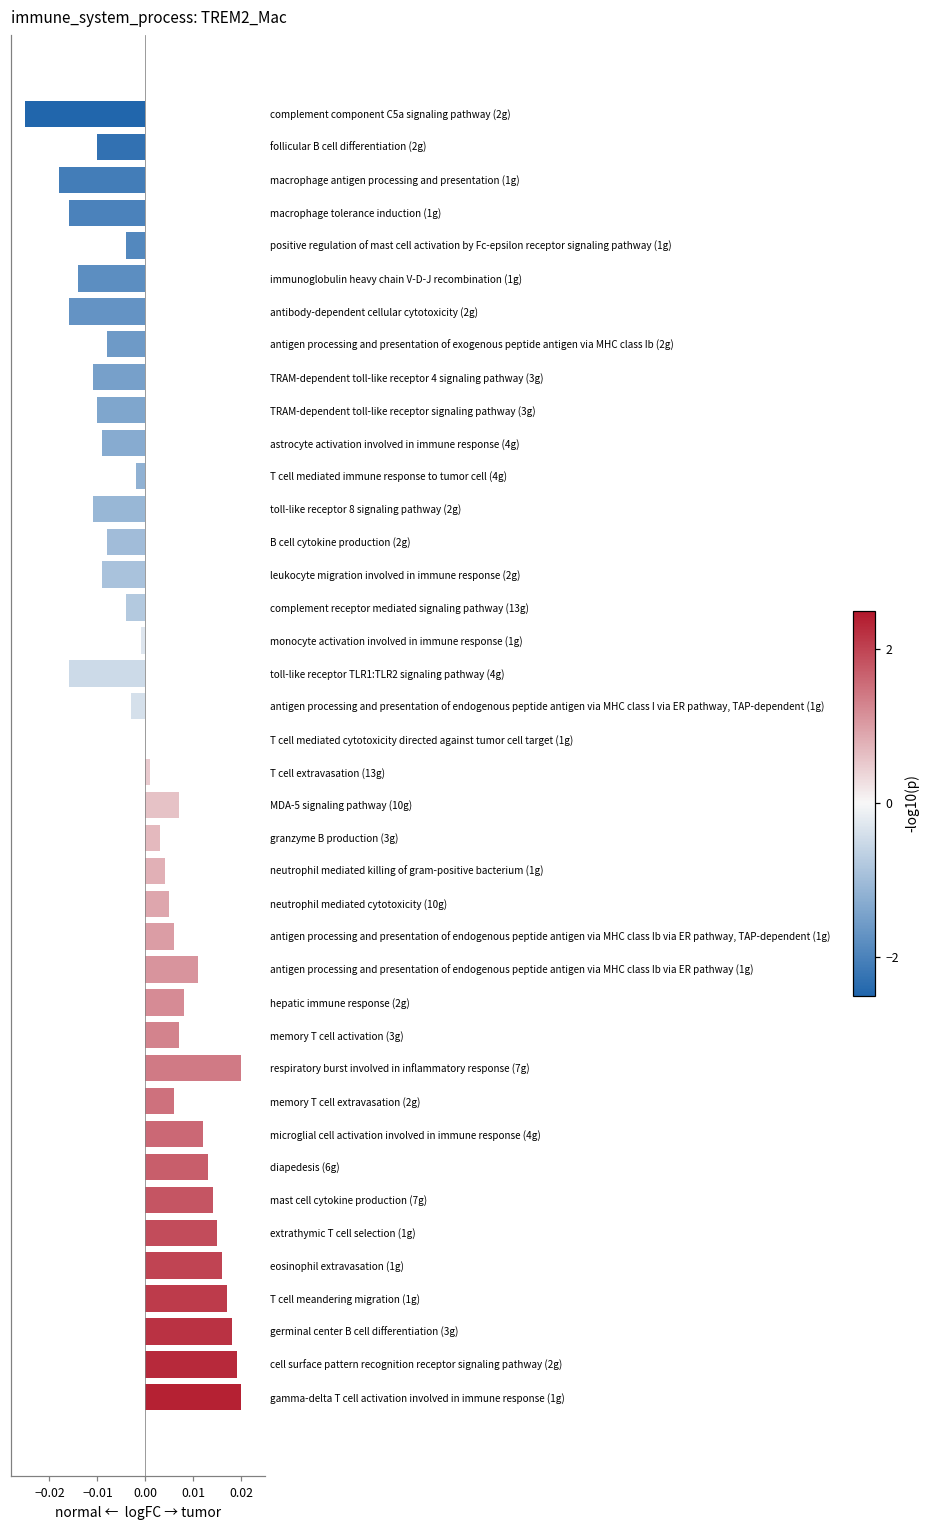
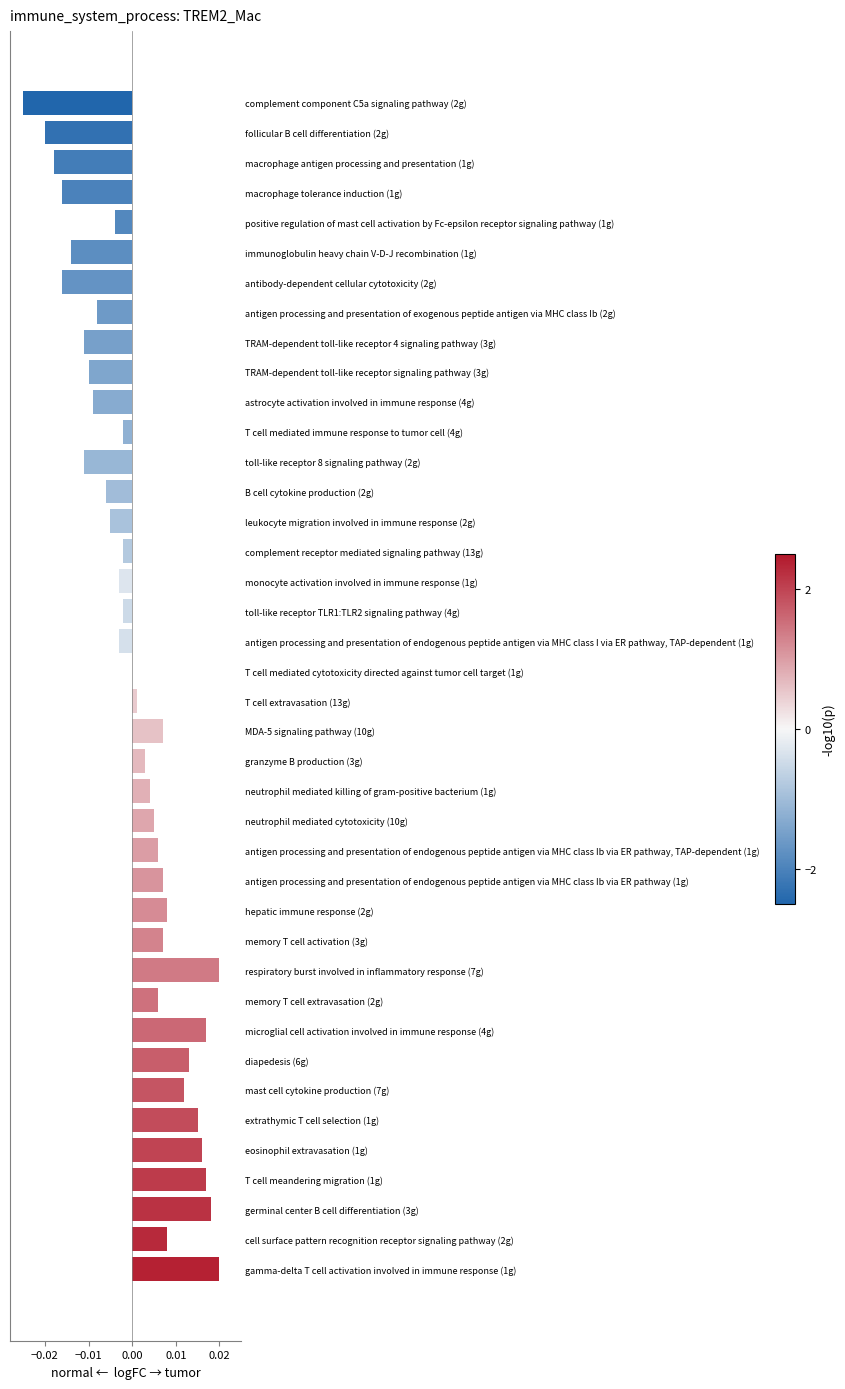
follicular B cell differentiation (2g): -0.01 -> -0.02
B cell cytokine production (2g): -0.008 -> -0.006
leukocyte migration involved in immune response (2g): -0.009 -> -0.005
complement receptor mediated signaling pathway (13g): -0.004 -> -0.002
monocyte activation involved in immune response (1g): -0.001 -> -0.003
toll-like receptor TLR1:TLR2 signaling pathway (4g): -0.016 -> -0.002
antigen processing and presentation of endogenous peptide antigen via MHC class Ib via ER pathway (1g): 0.011 -> 0.007
microglial cell activation involved in immune response (4g): 0.012 -> 0.017
mast cell cytokine production (7g): 0.014 -> 0.012
cell surface pattern recognition receptor signaling pathway (2g): 0.019 -> 0.008
